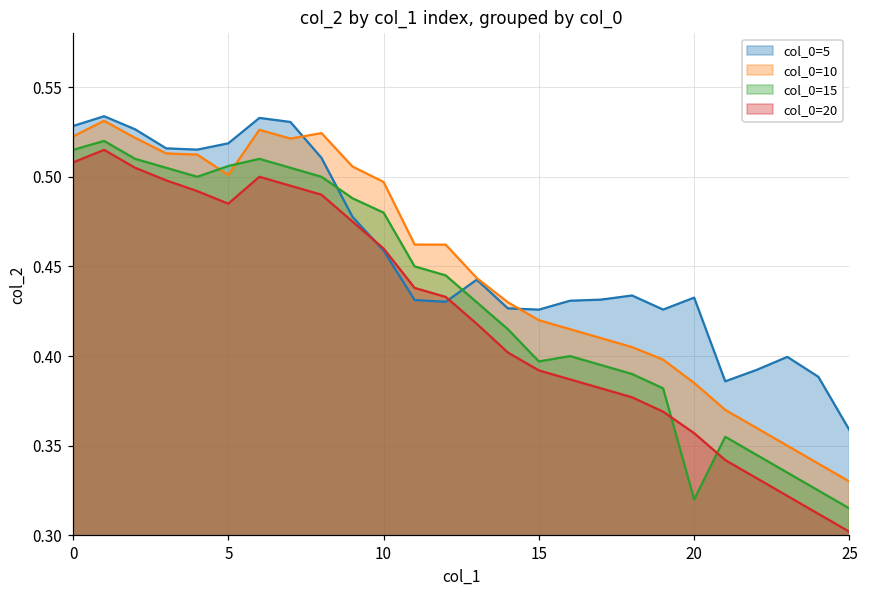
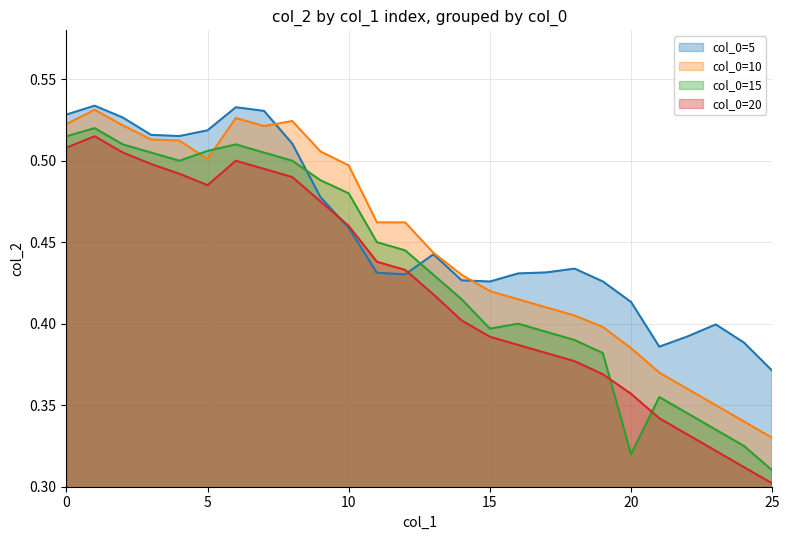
col_0=5, 20: 0.433 -> 0.413
col_0=5, 25: 0.359 -> 0.371
col_0=15, 25: 0.315 -> 0.310
